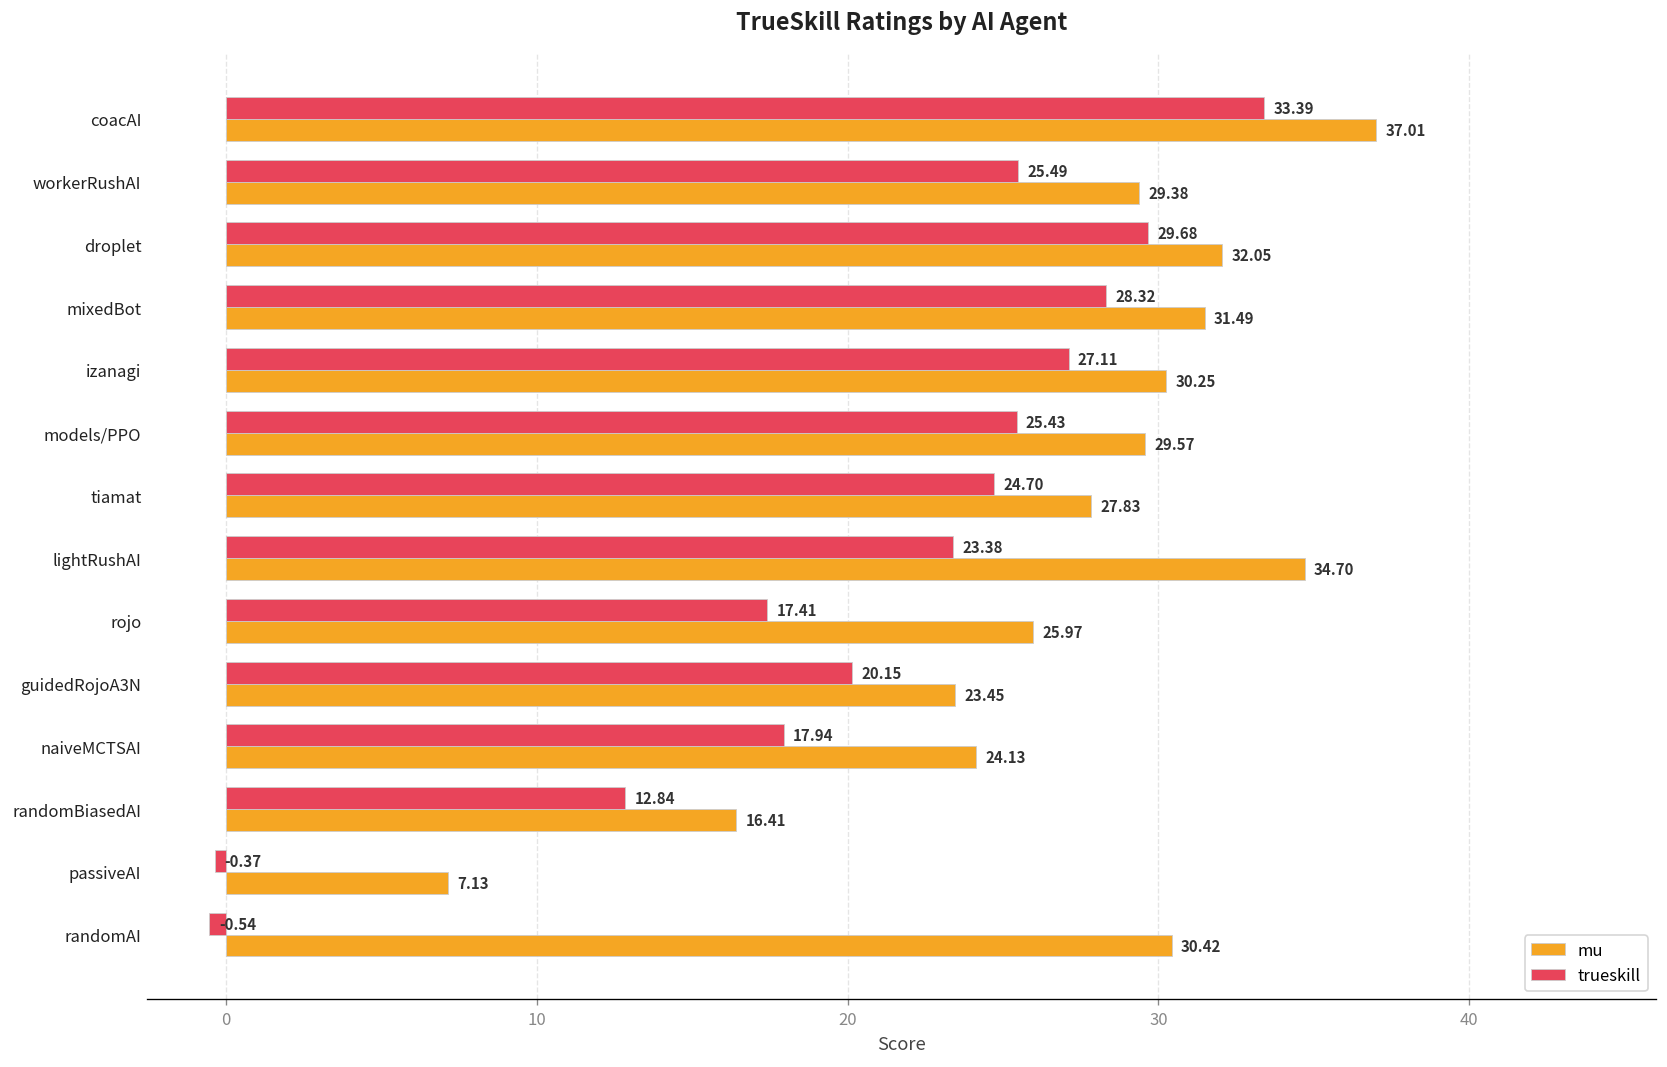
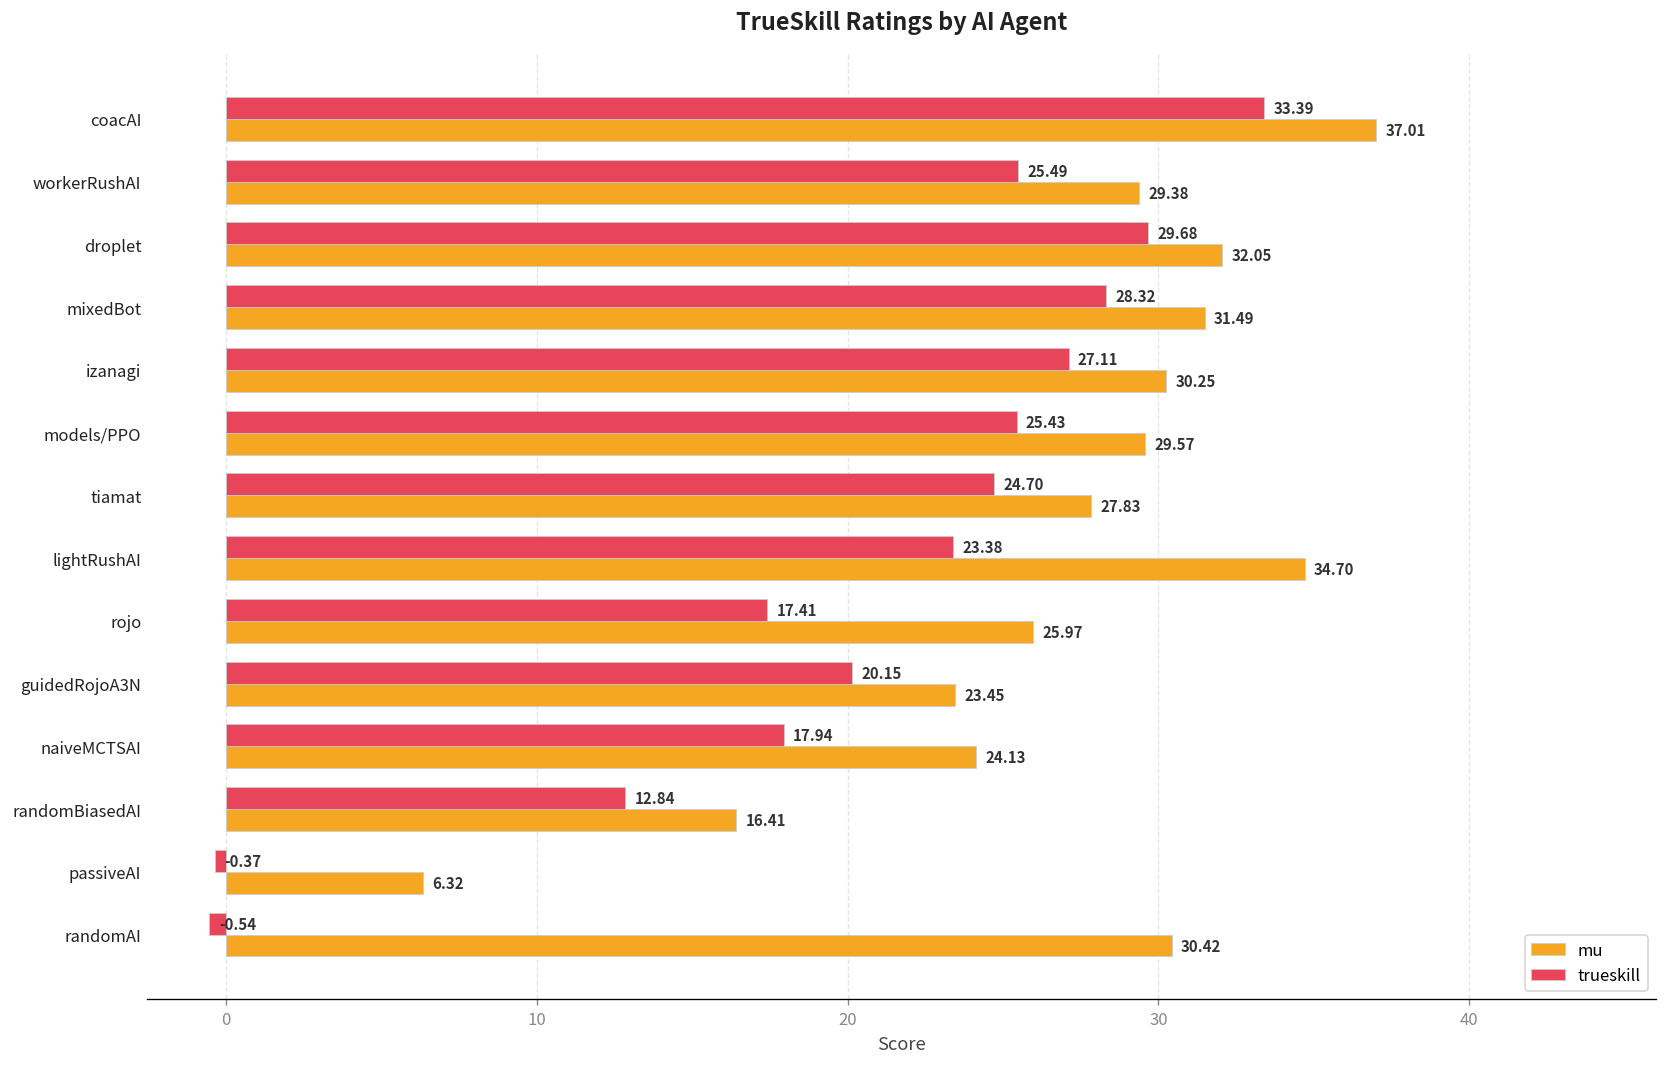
mu, passiveAI: 7.13 -> 6.32
